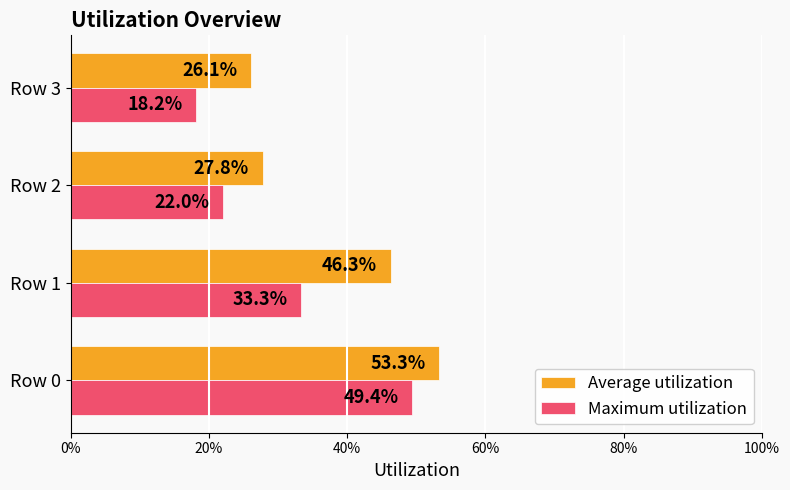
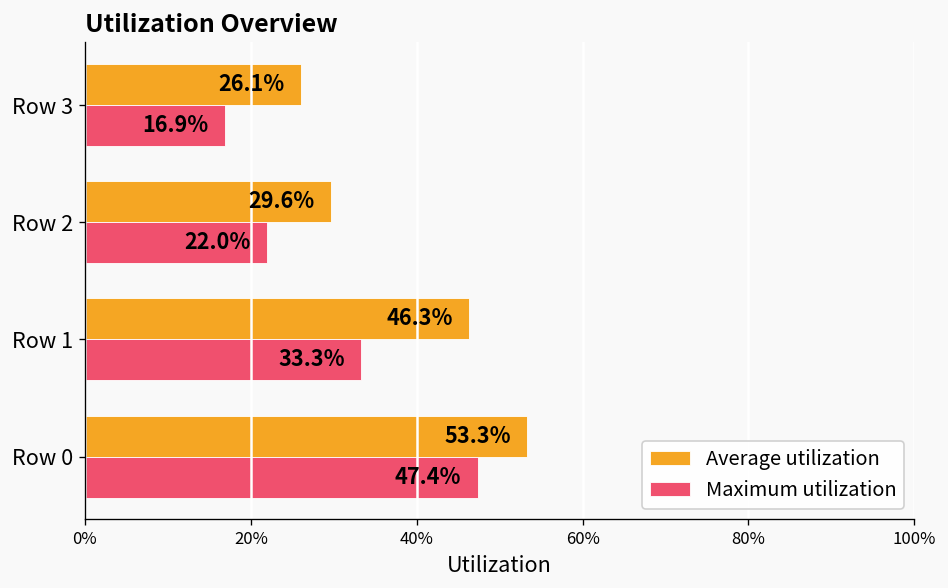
Maximum utilization, Row 3: 18.2% -> 16.9%
Average utilization, Row 2: 27.8% -> 29.6%
Maximum utilization, Row 0: 49.4% -> 47.4%
